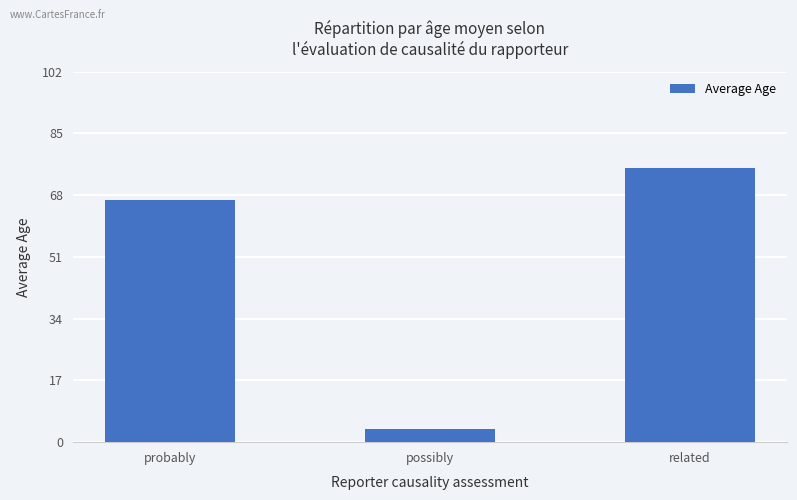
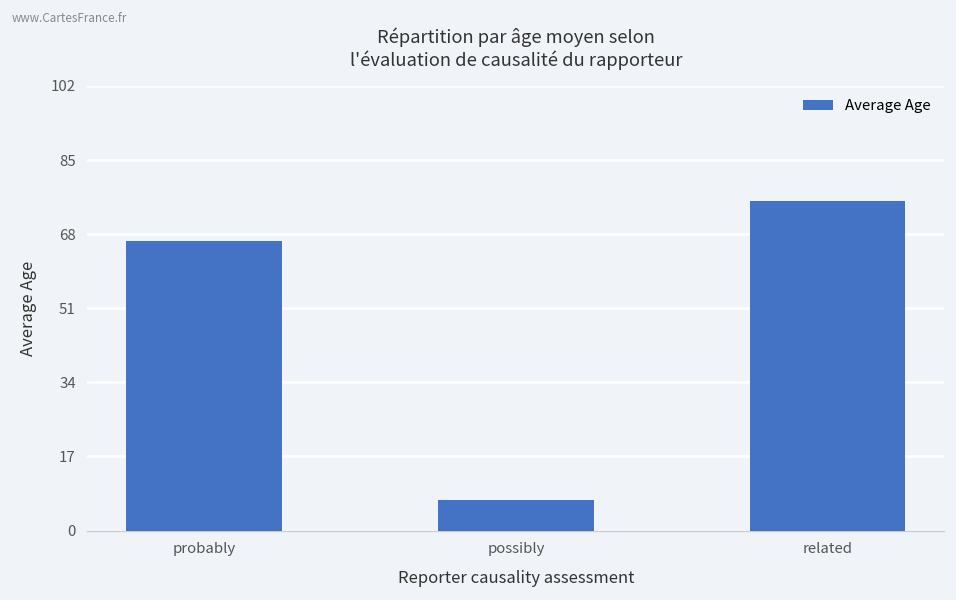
possibly: 4 -> 7
